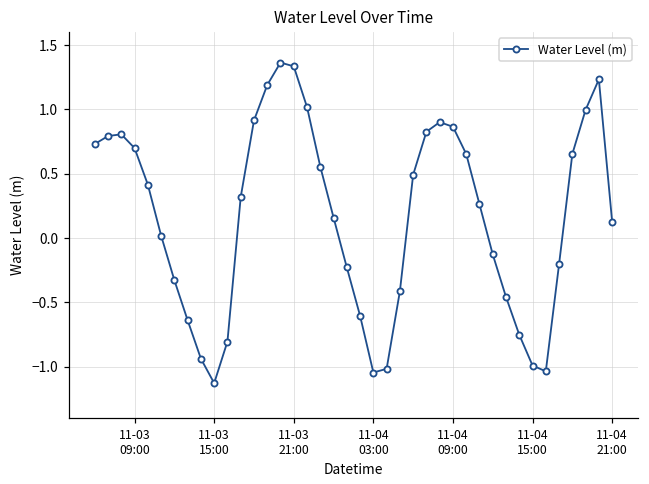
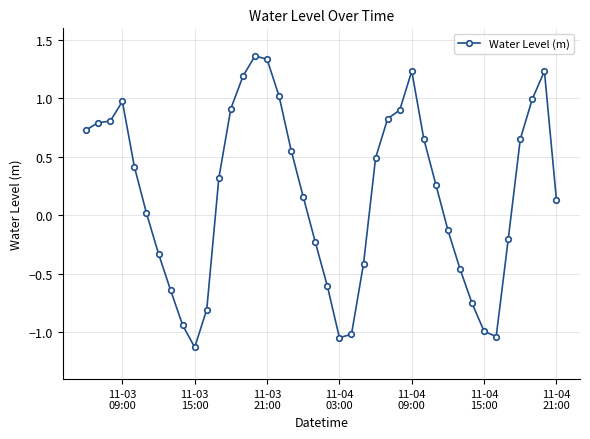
11-03 09:00: 0.70 -> 0.97
11-04 09:00: 0.87 -> 1.23
